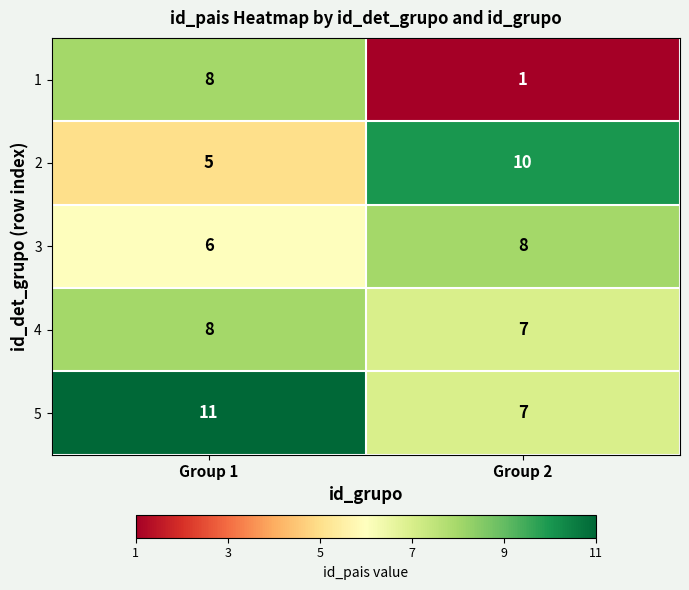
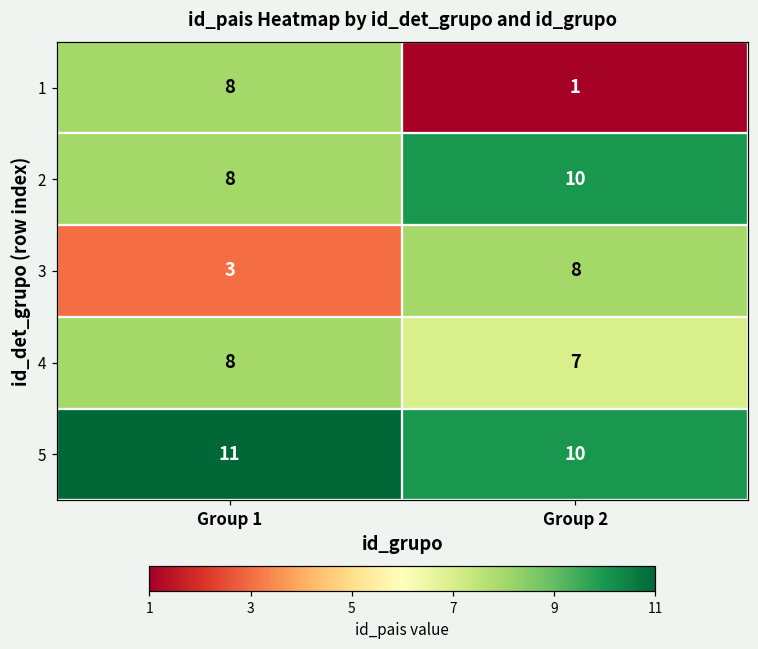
2, Group 1: 5 -> 8
3, Group 1: 6 -> 3
5, Group 2: 7 -> 10
